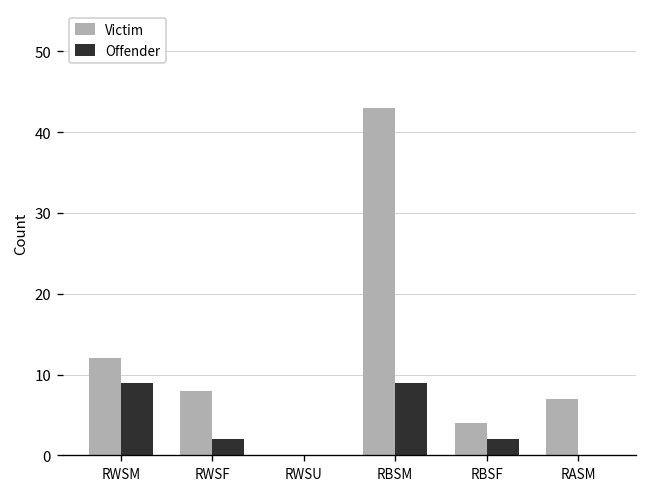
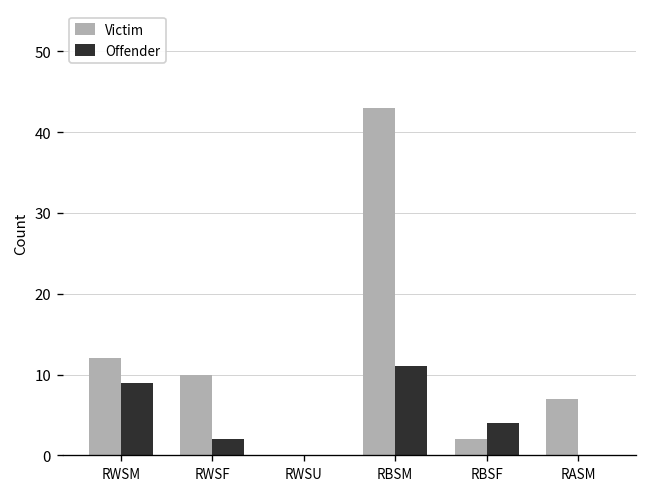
Victim, RWSF: 8 -> 10
Offender, RBSM: 9 -> 11
Victim, RBSF: 4 -> 2
Offender, RBSF: 2 -> 4
